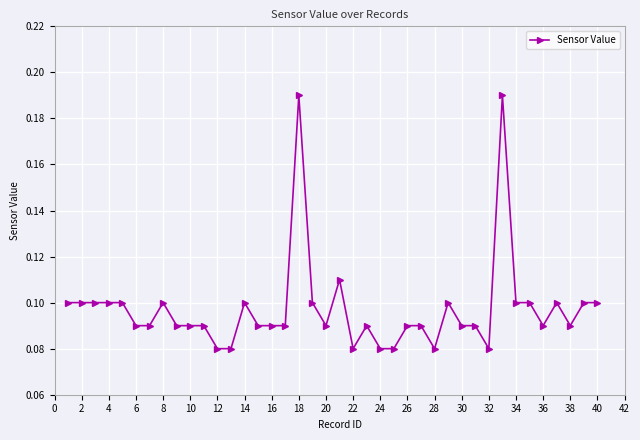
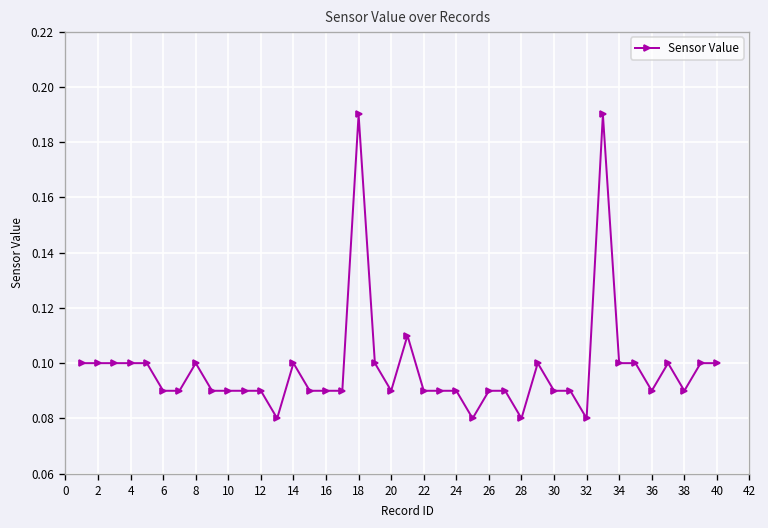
12: 0.08 -> 0.09
22: 0.08 -> 0.09
24: 0.08 -> 0.09
